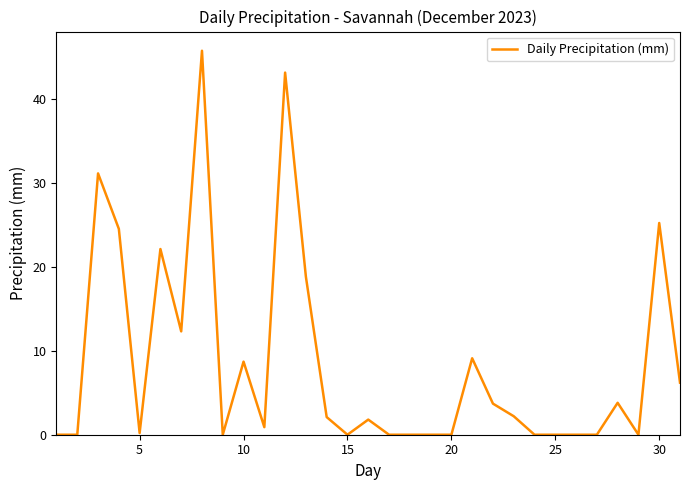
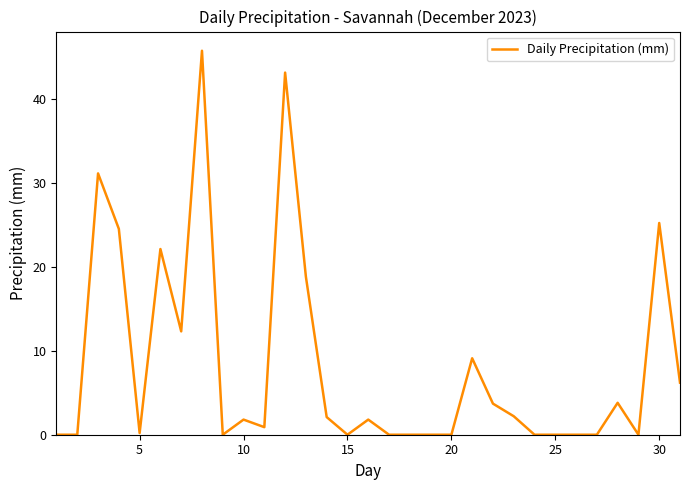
10: 9 -> 2
